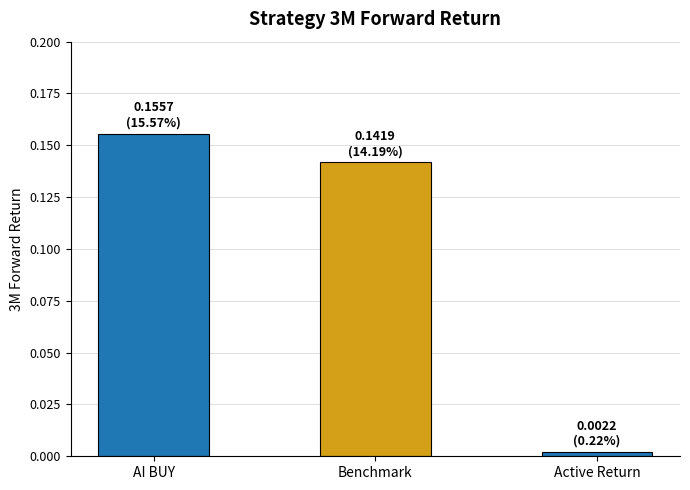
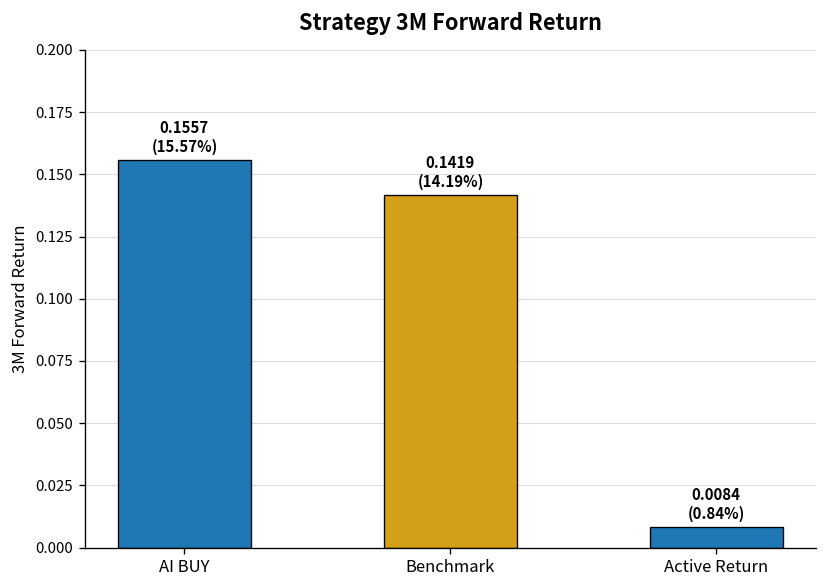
Active Return: 0.0022 (0.22%) -> 0.0084 (0.84%)
